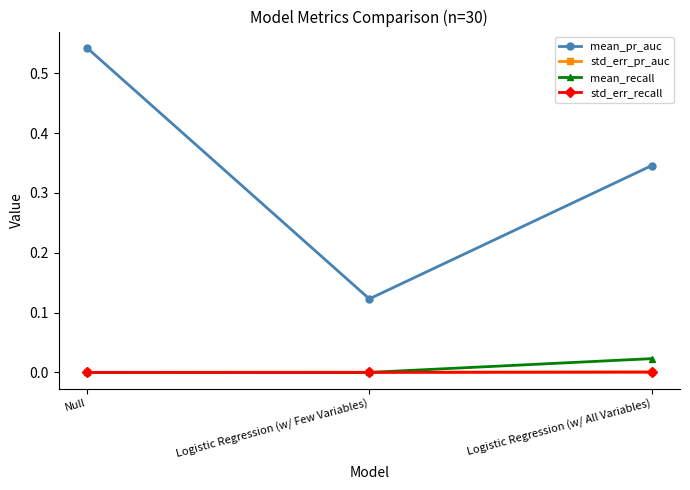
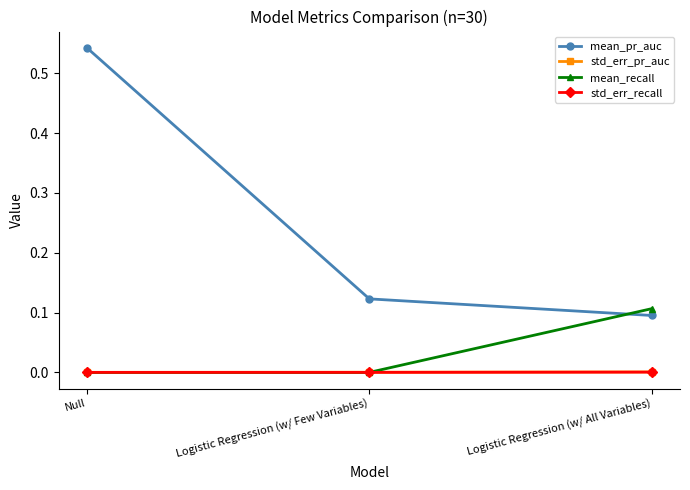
mean_pr_auc, Logistic Regression (w/ All Variables): 0.35 -> 0.10
mean_recall, Logistic Regression (w/ All Variables): 0.02 -> 0.11
